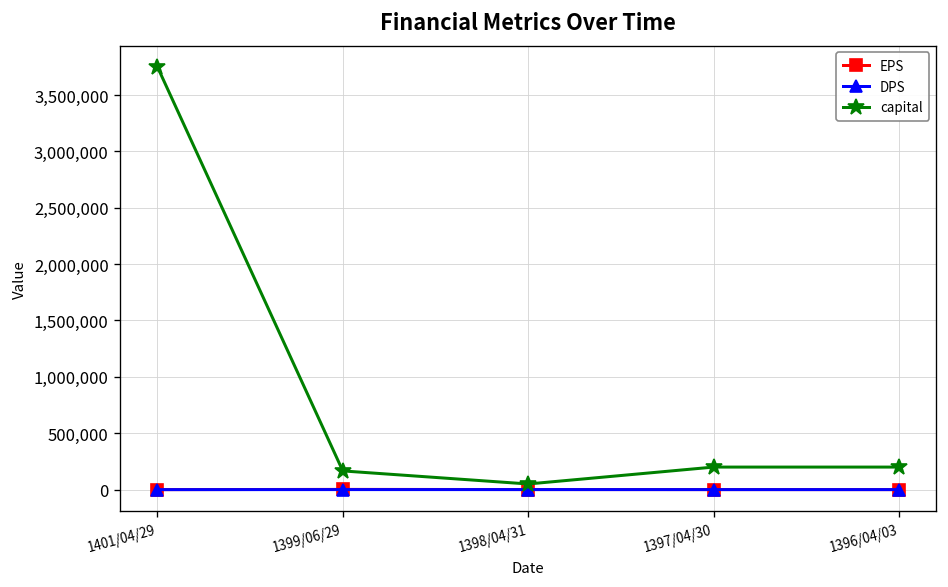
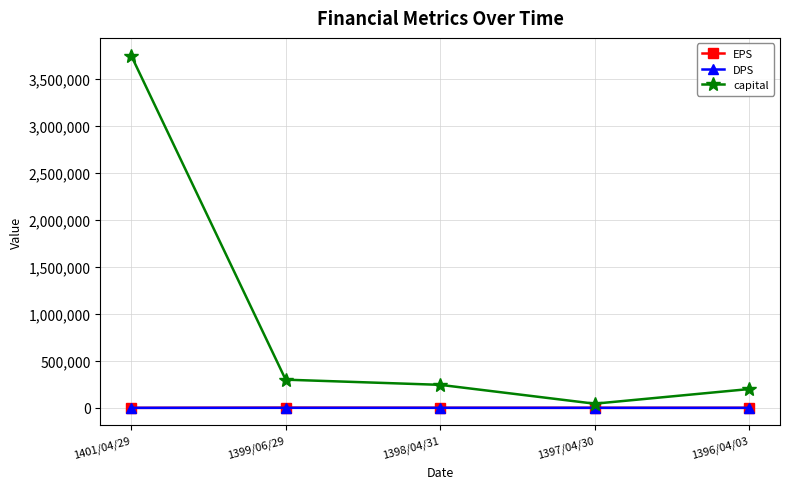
capital, 1399/06/29: 200,000 -> 300,000
capital, 1398/04/31: 100,000 -> 200,000
capital, 1397/04/30: 200,000 -> 0
